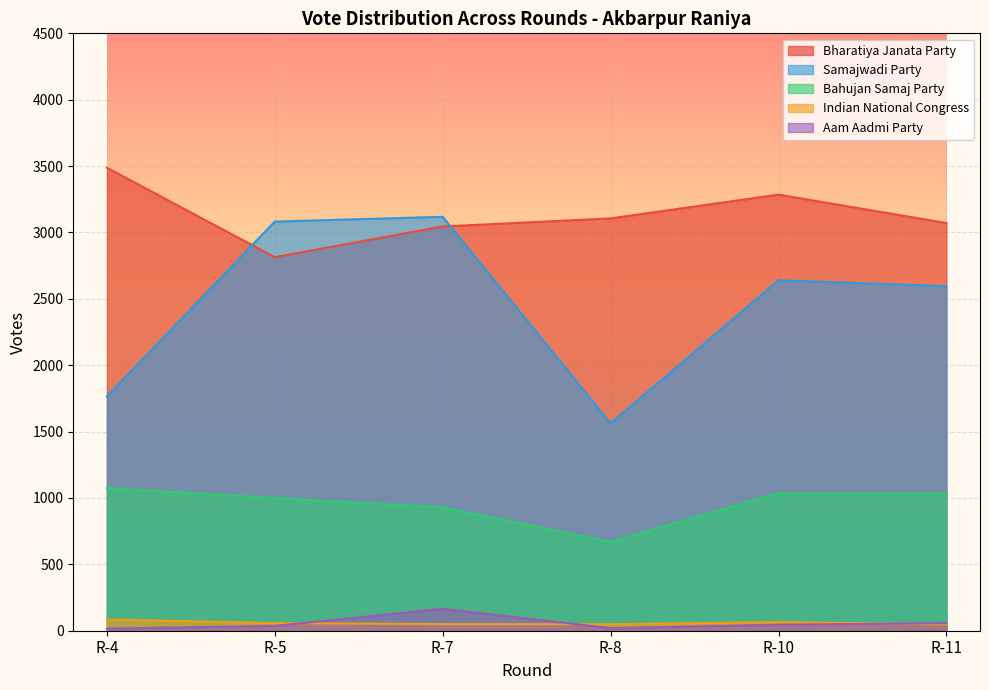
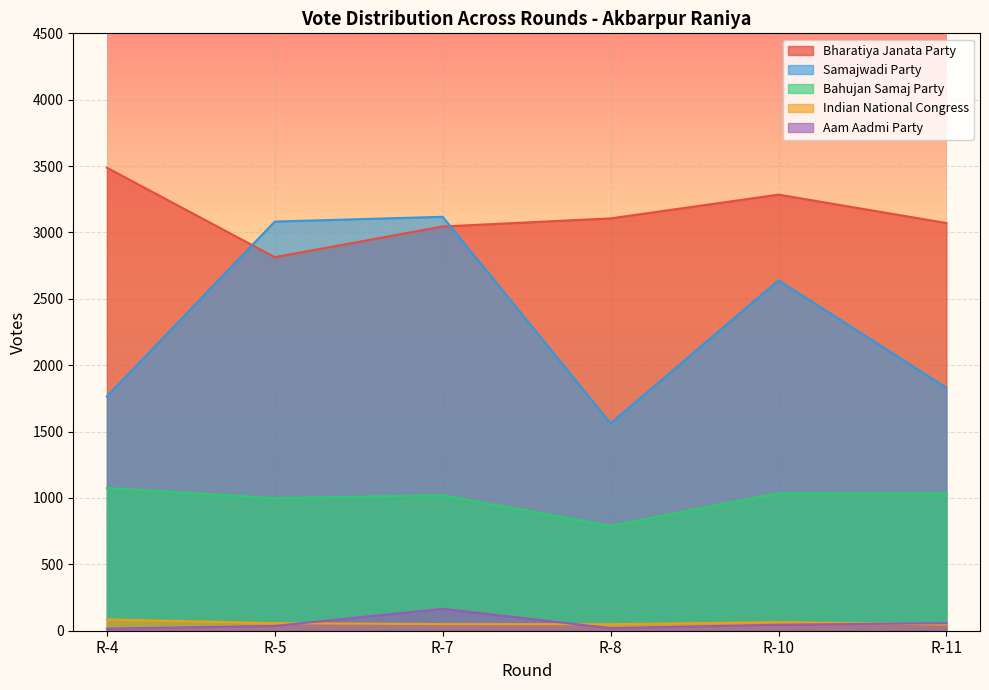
Bahujan Samaj Party, R-7: 930 -> 1020
Bahujan Samaj Party, R-8: 670 -> 790
Samajwadi Party, R-11: 2600 -> 1830
